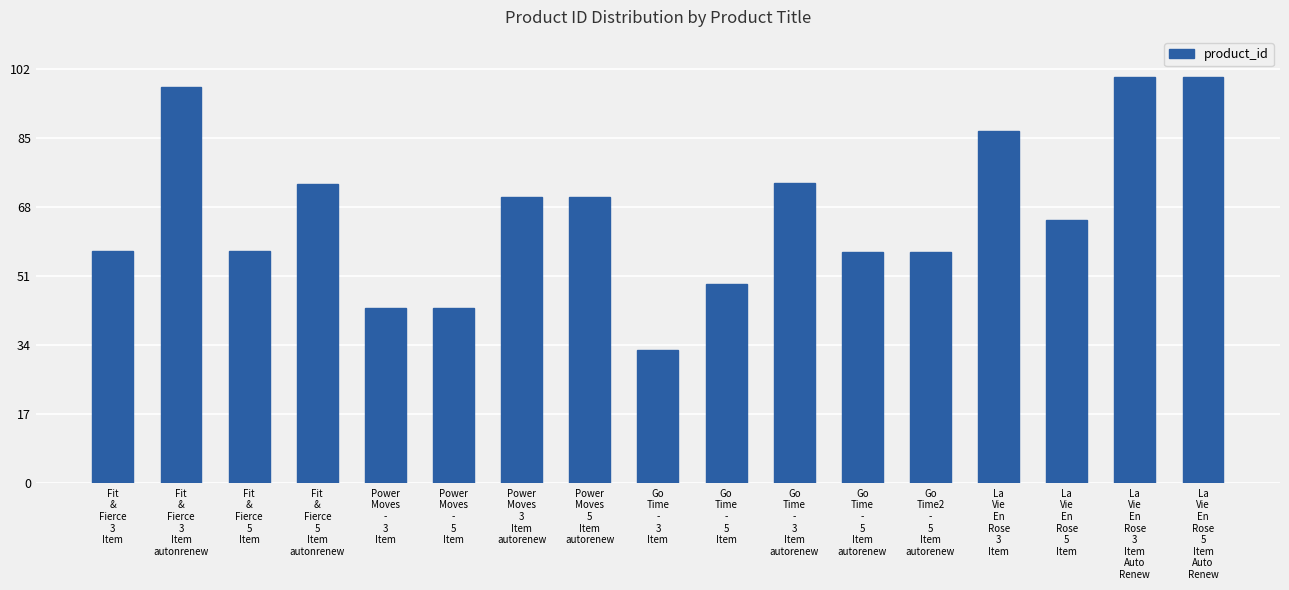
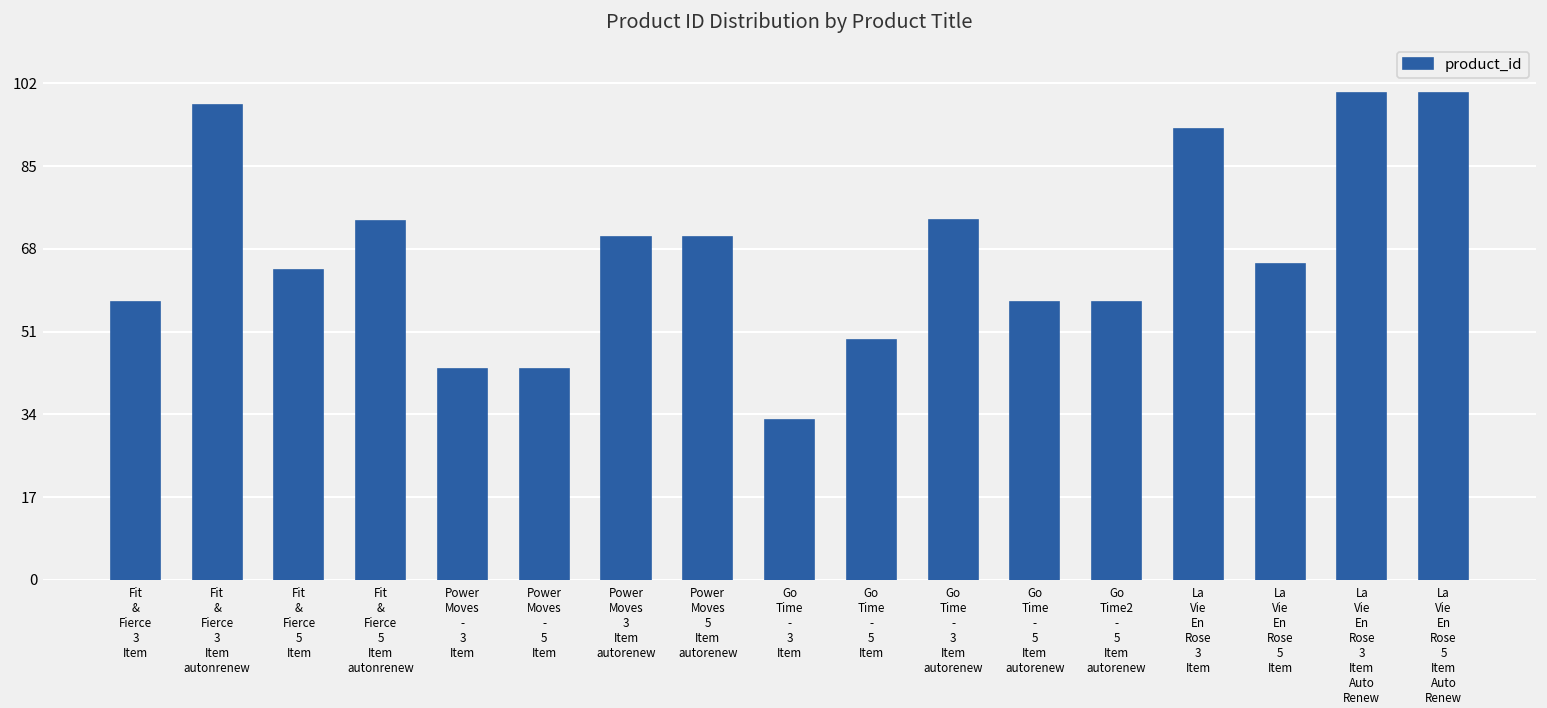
Fit & Fierce 5 Item: 57 -> 64
La Vie En Rose 3 Item: 87 -> 93
